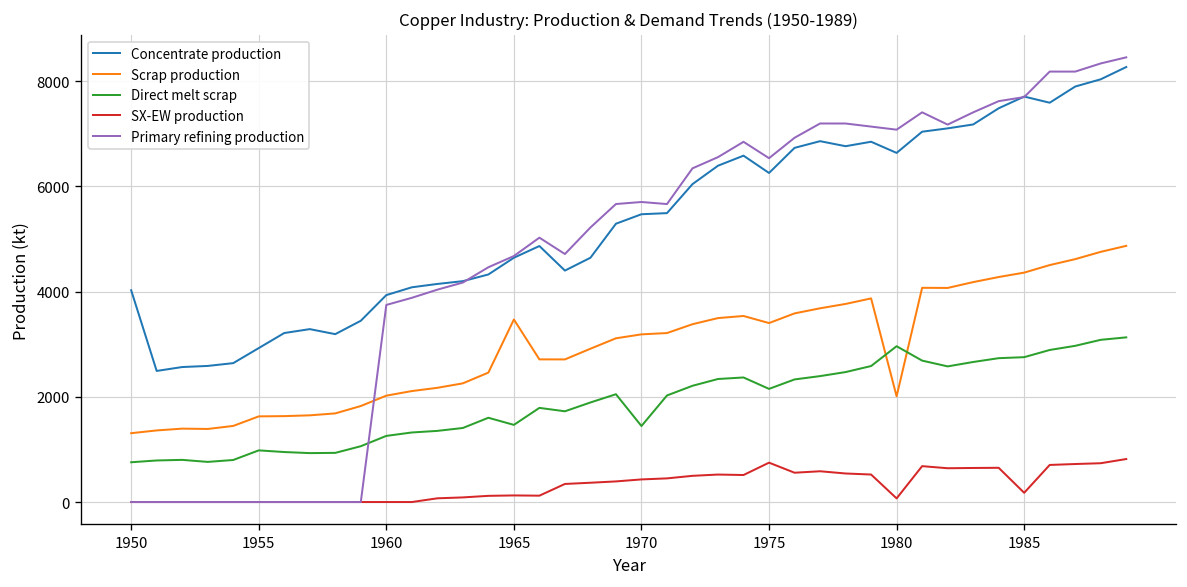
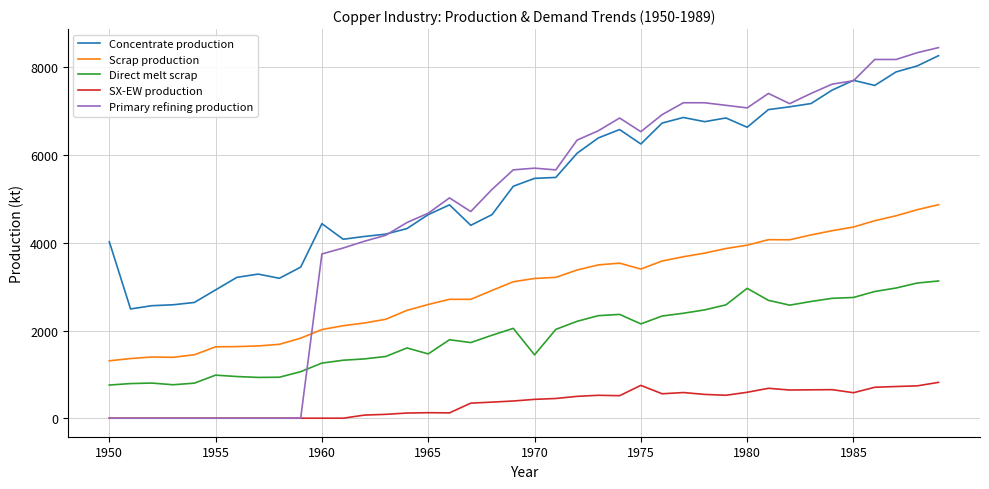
Concentrate production, 1960: 3900 -> 4400
Scrap production, 1965: 3500 -> 2600
Scrap production, 1980: 2000 -> 3900
SX-EW production, 1980: 100 -> 600
SX-EW production, 1985: 200 -> 600
